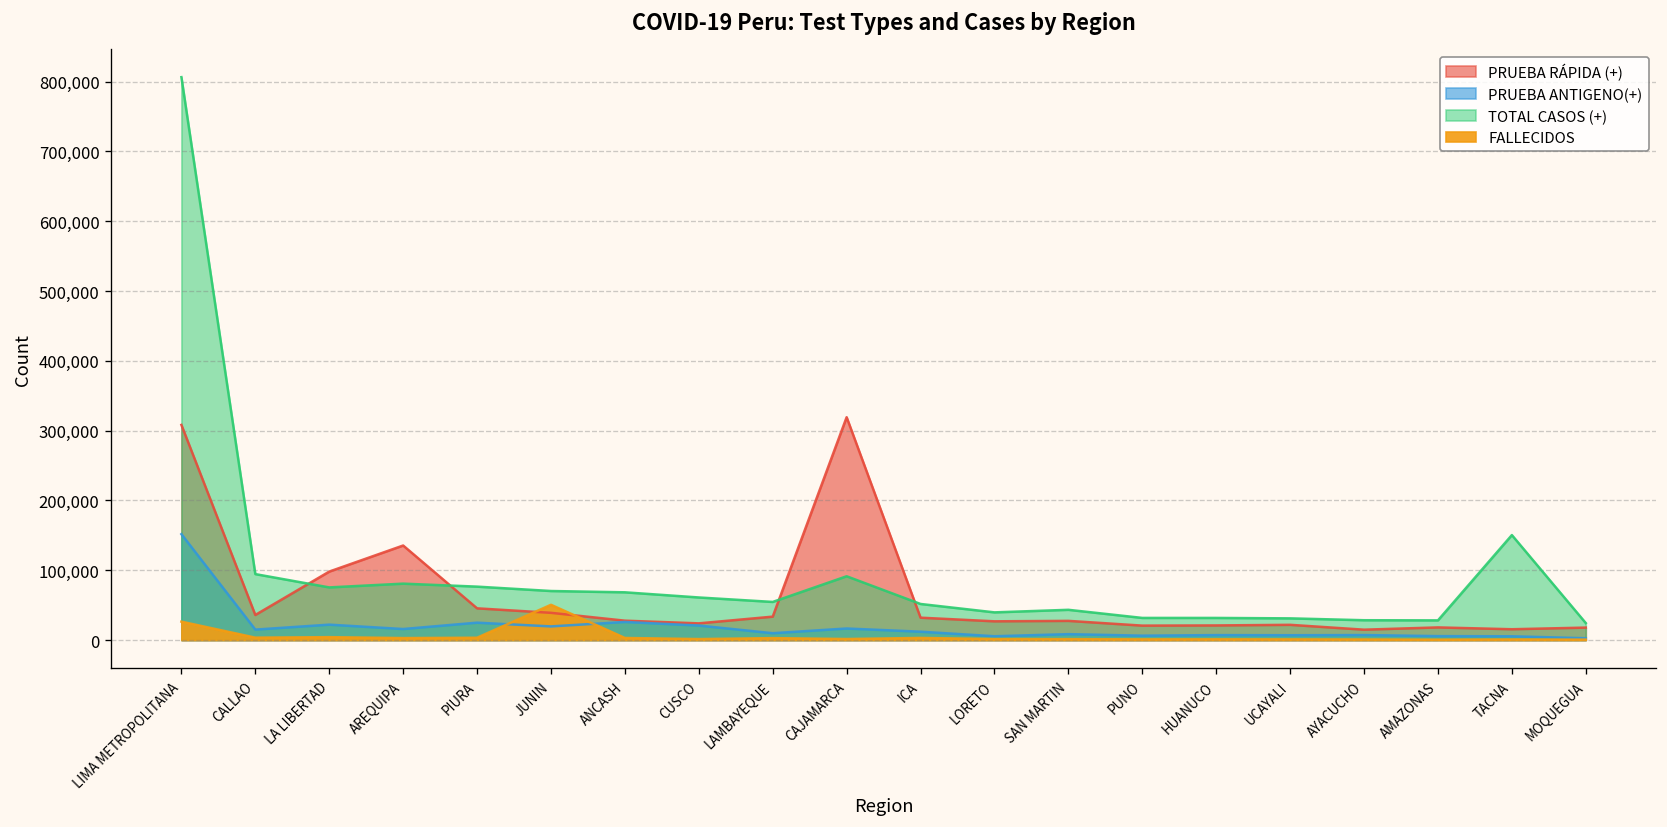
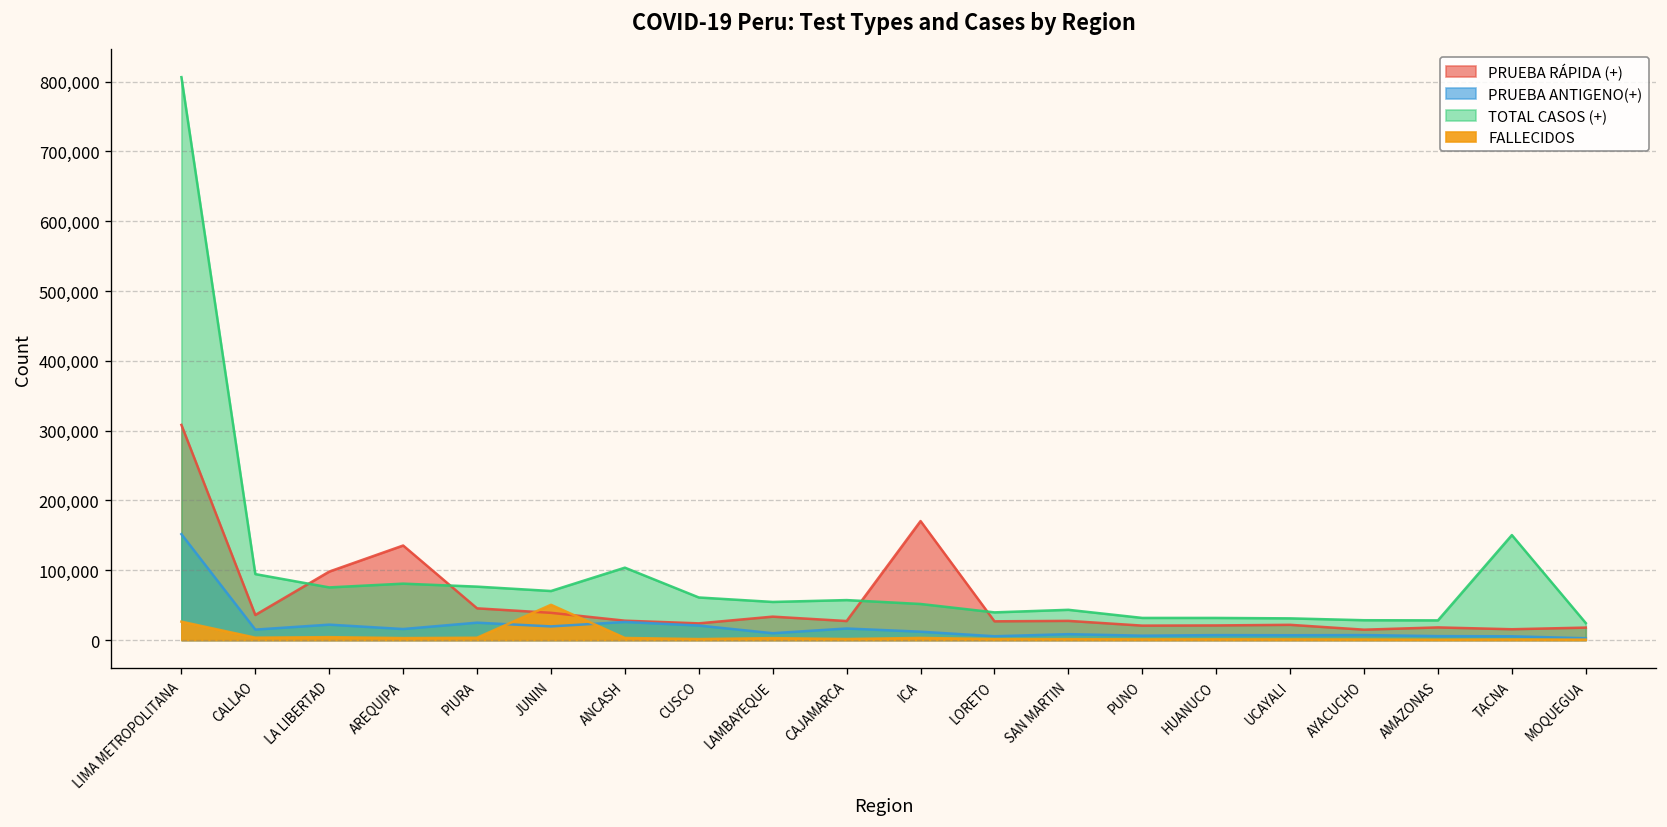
TOTAL CASOS (+), ANCASH: 70,000 -> 100,000
PRUEBA RÁPIDA (+), CAJAMARCA: 320,000 -> 30,000
TOTAL CASOS (+), CAJAMARCA: 90,000 -> 60,000
PRUEBA RÁPIDA (+), ICA: 30,000 -> 170,000
